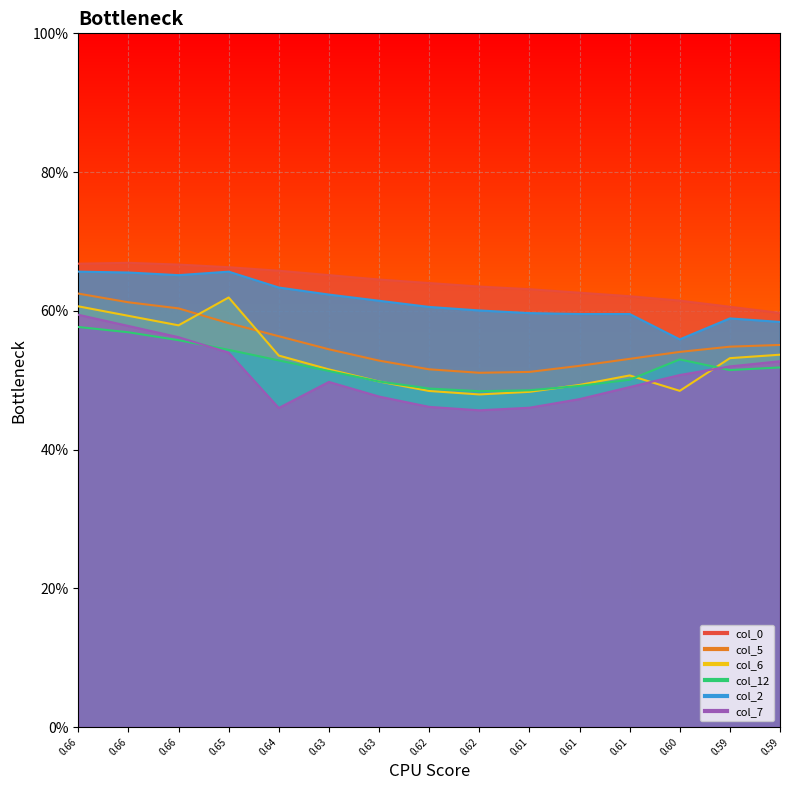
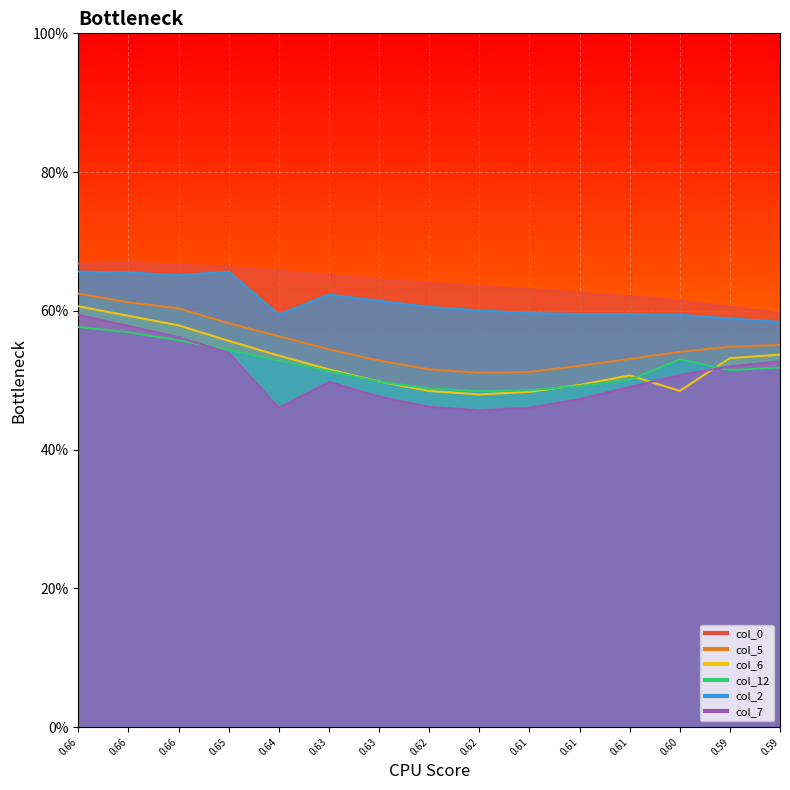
col_6, 0.65: 62% -> 56%
col_2, 0.64: 63% -> 59%
col_2, 0.60: 56% -> 59%
